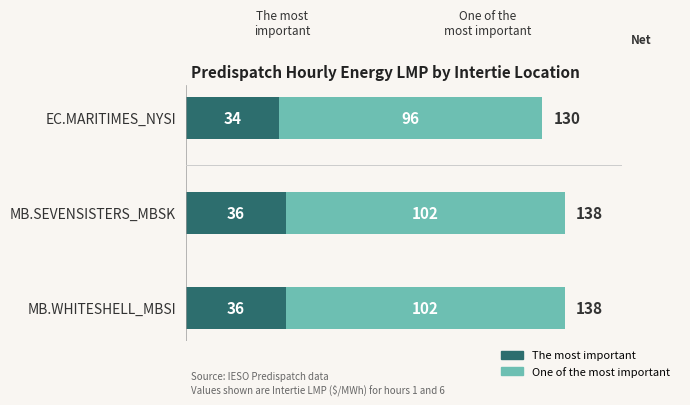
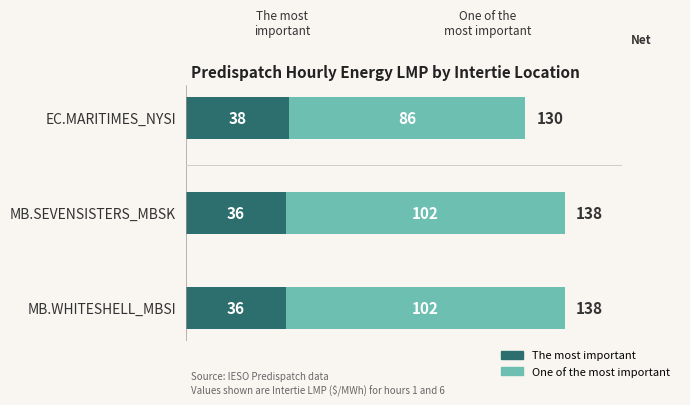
The most important, EC.MARITIMES_NYSI: 34 -> 38
One of the most important, EC.MARITIMES_NYSI: 96 -> 86
